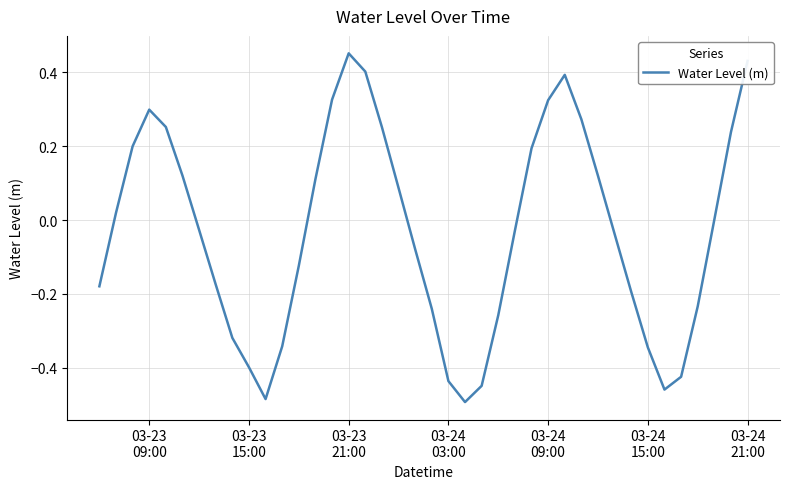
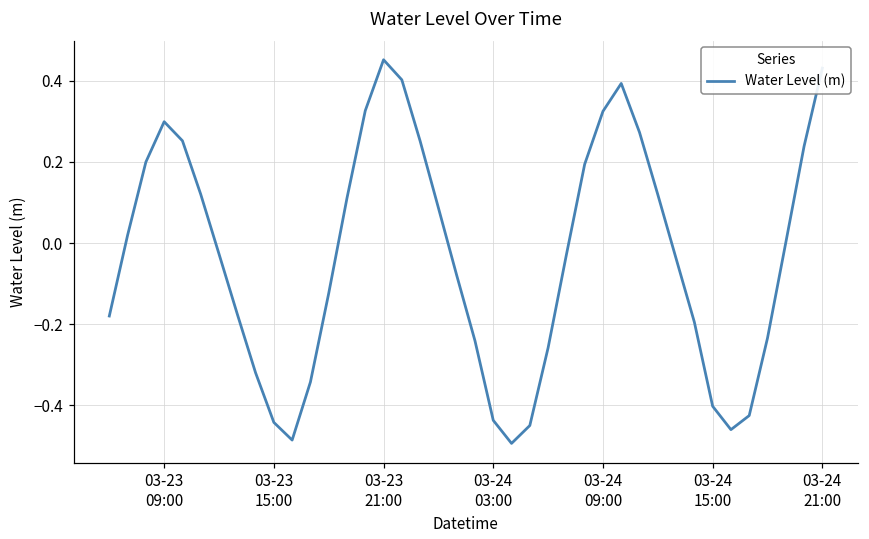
03-23 15:00: -0.40 -> -0.44
03-24 15:00: -0.35 -> -0.40
